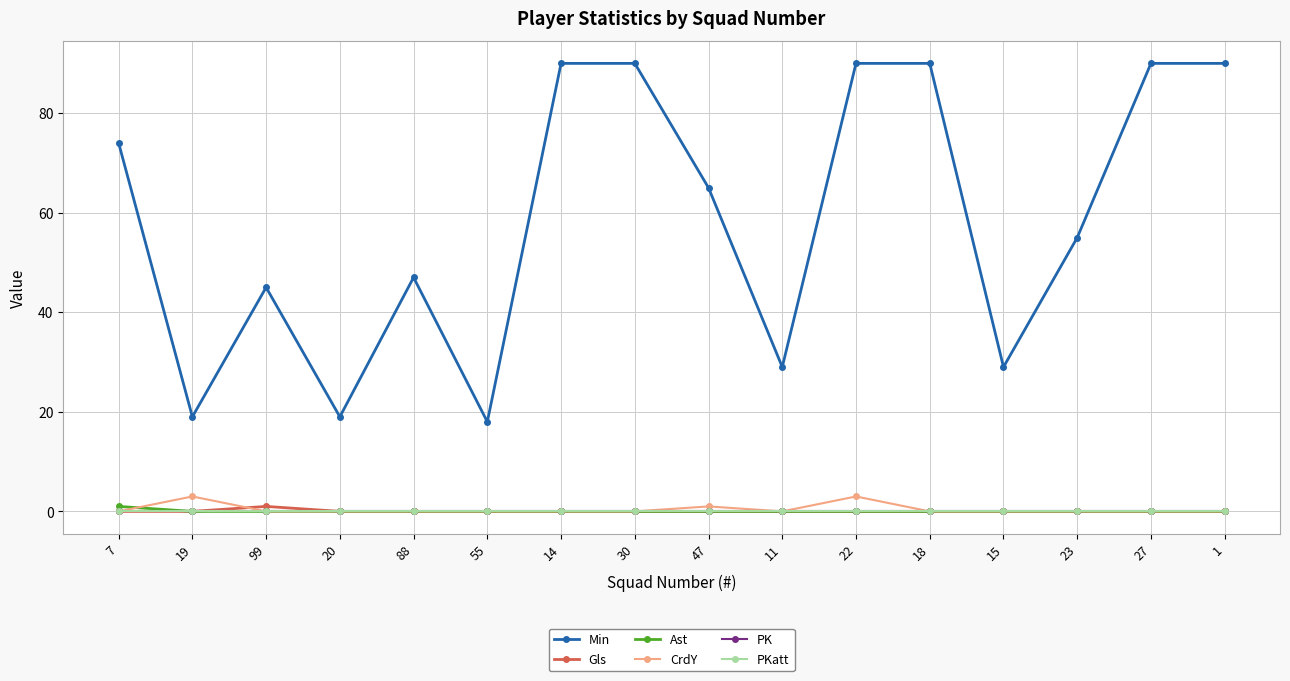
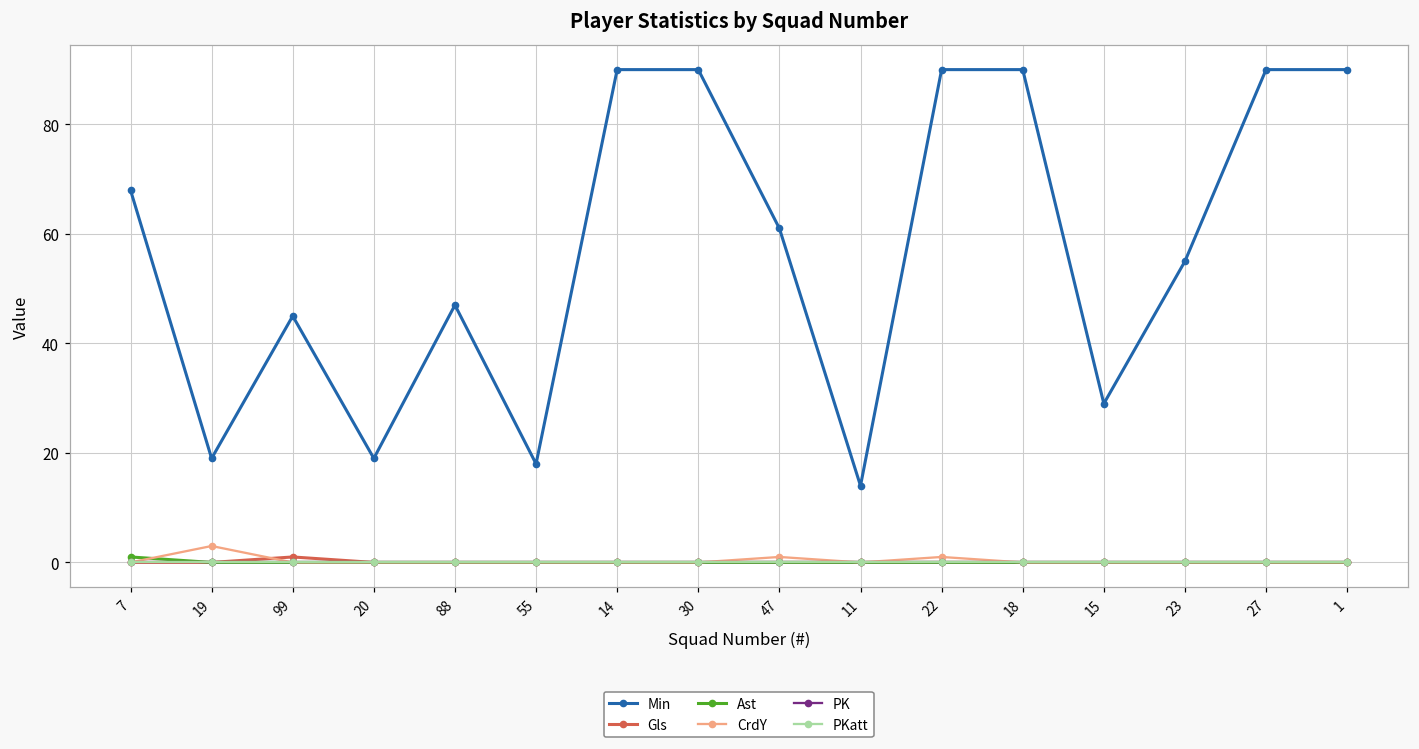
Min, 7: 74 -> 68
Min, 47: 65 -> 61
Min, 11: 29 -> 14
CrdY, 22: 3 -> 1
